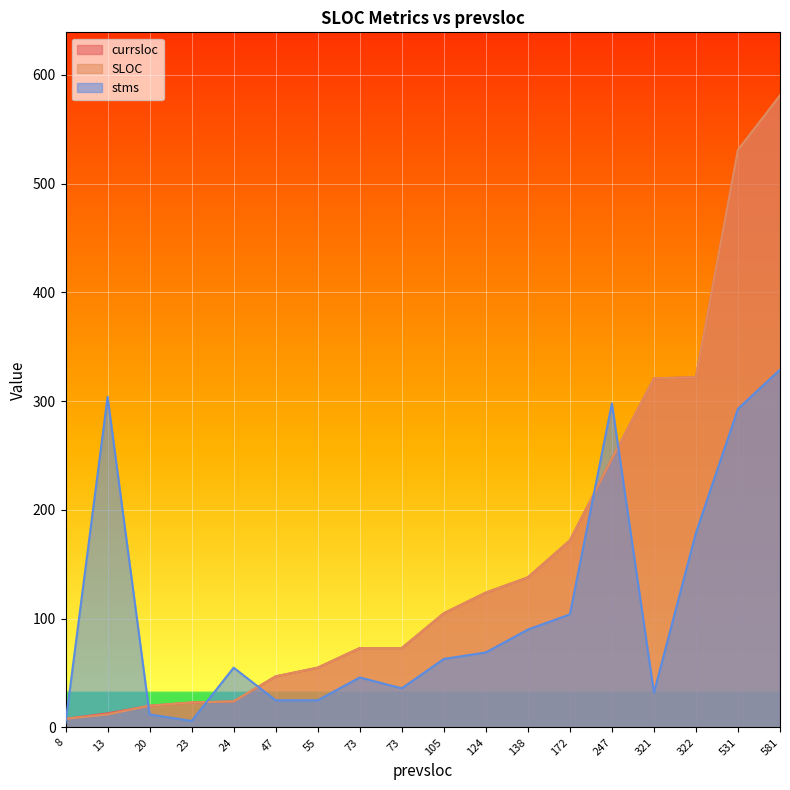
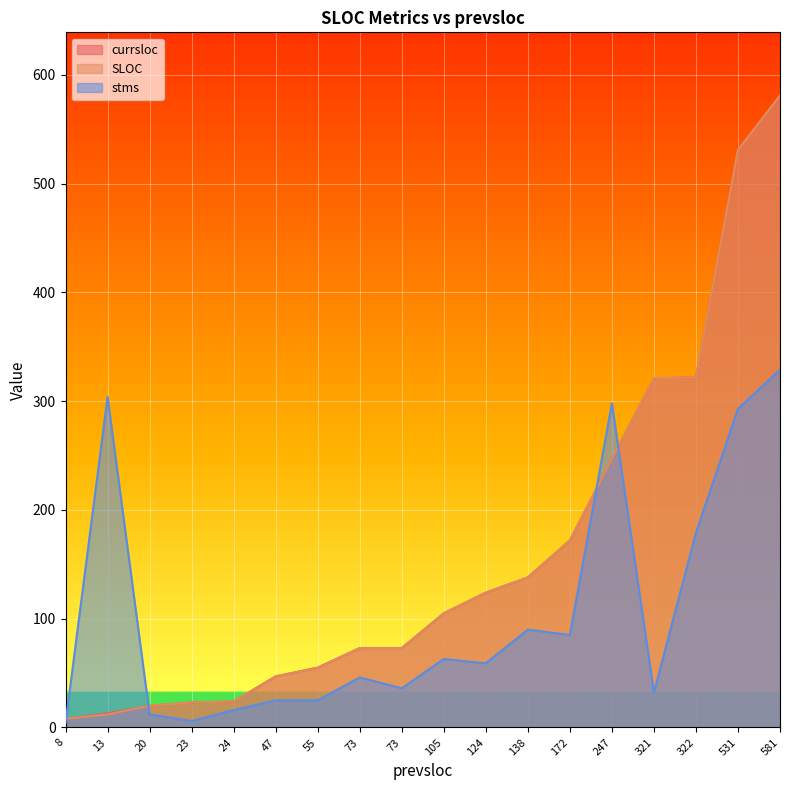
stms, 24: 55 -> 16
stms, 124: 69 -> 59
stms, 172: 104 -> 85
